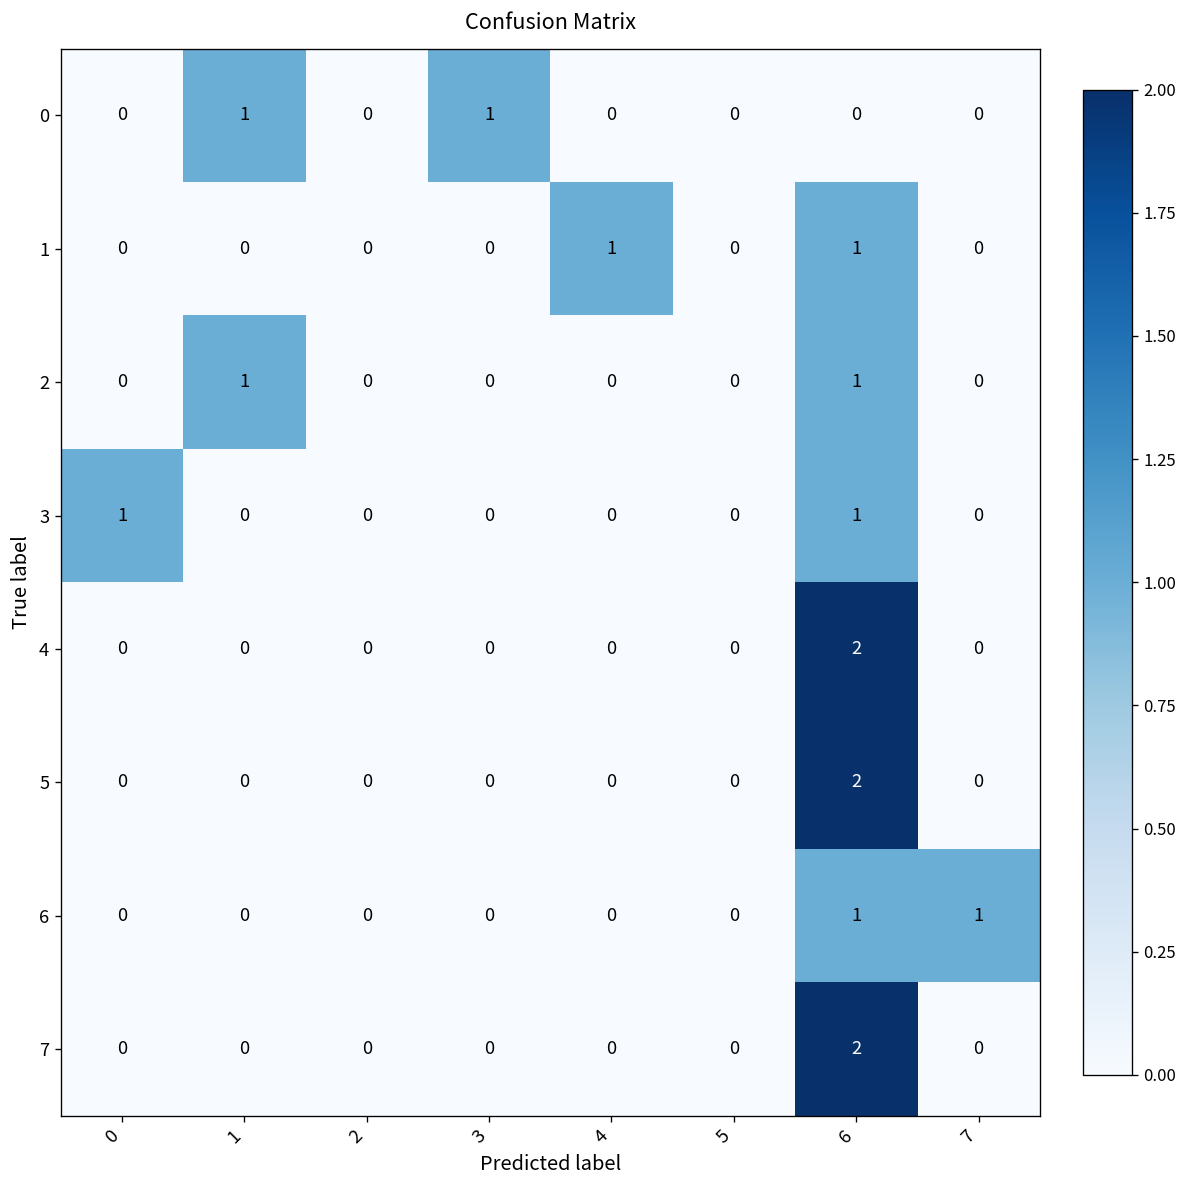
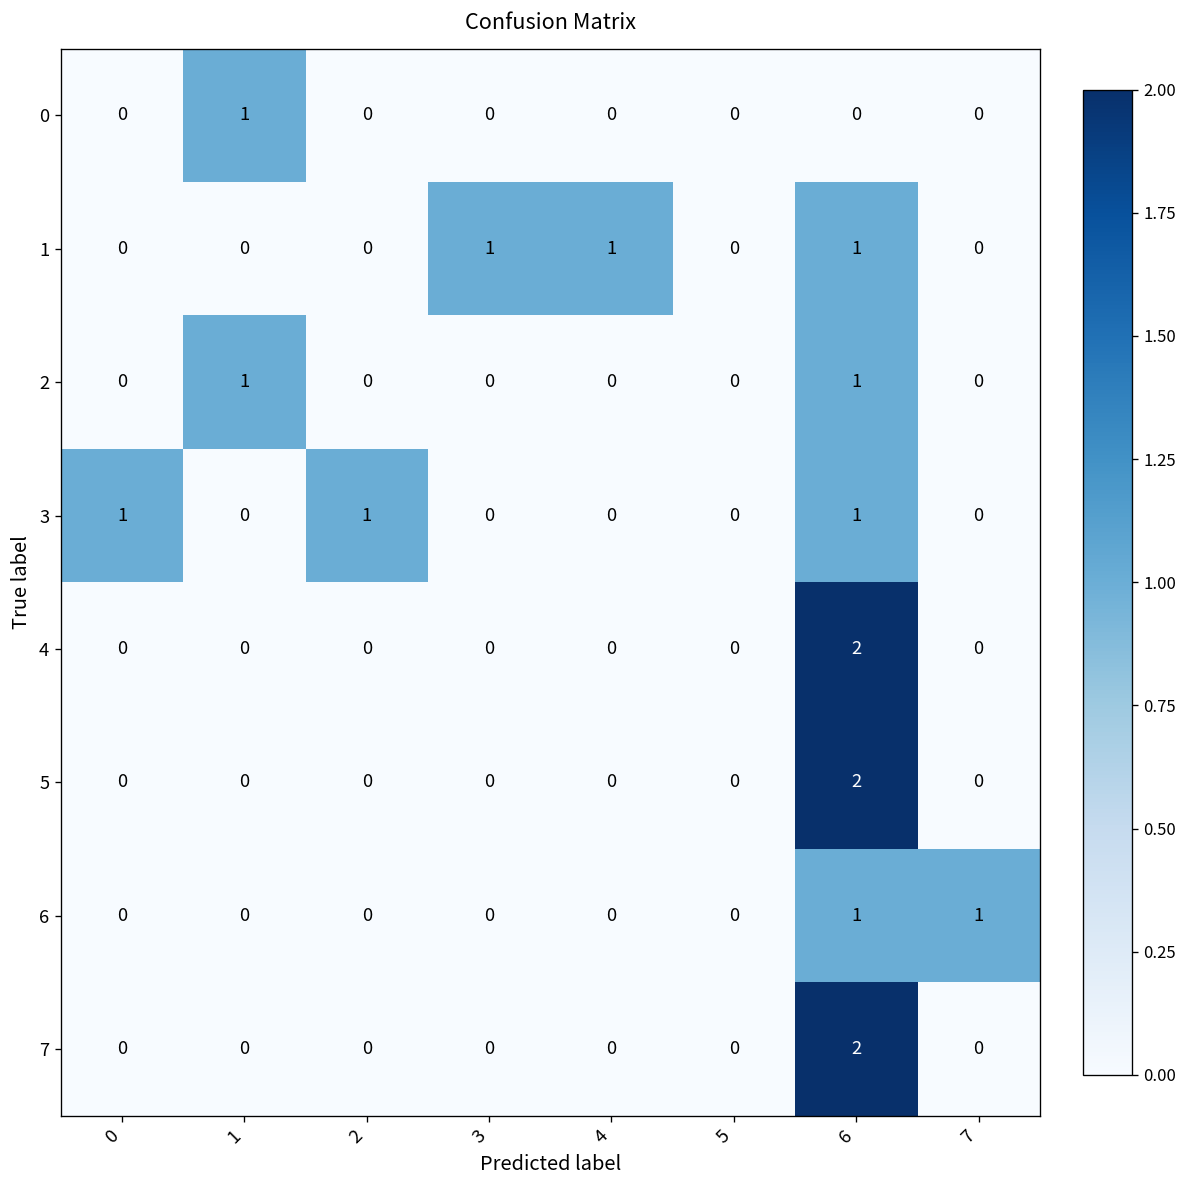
0, 3: 1 -> 0
1, 3: 0 -> 1
3, 2: 0 -> 1
